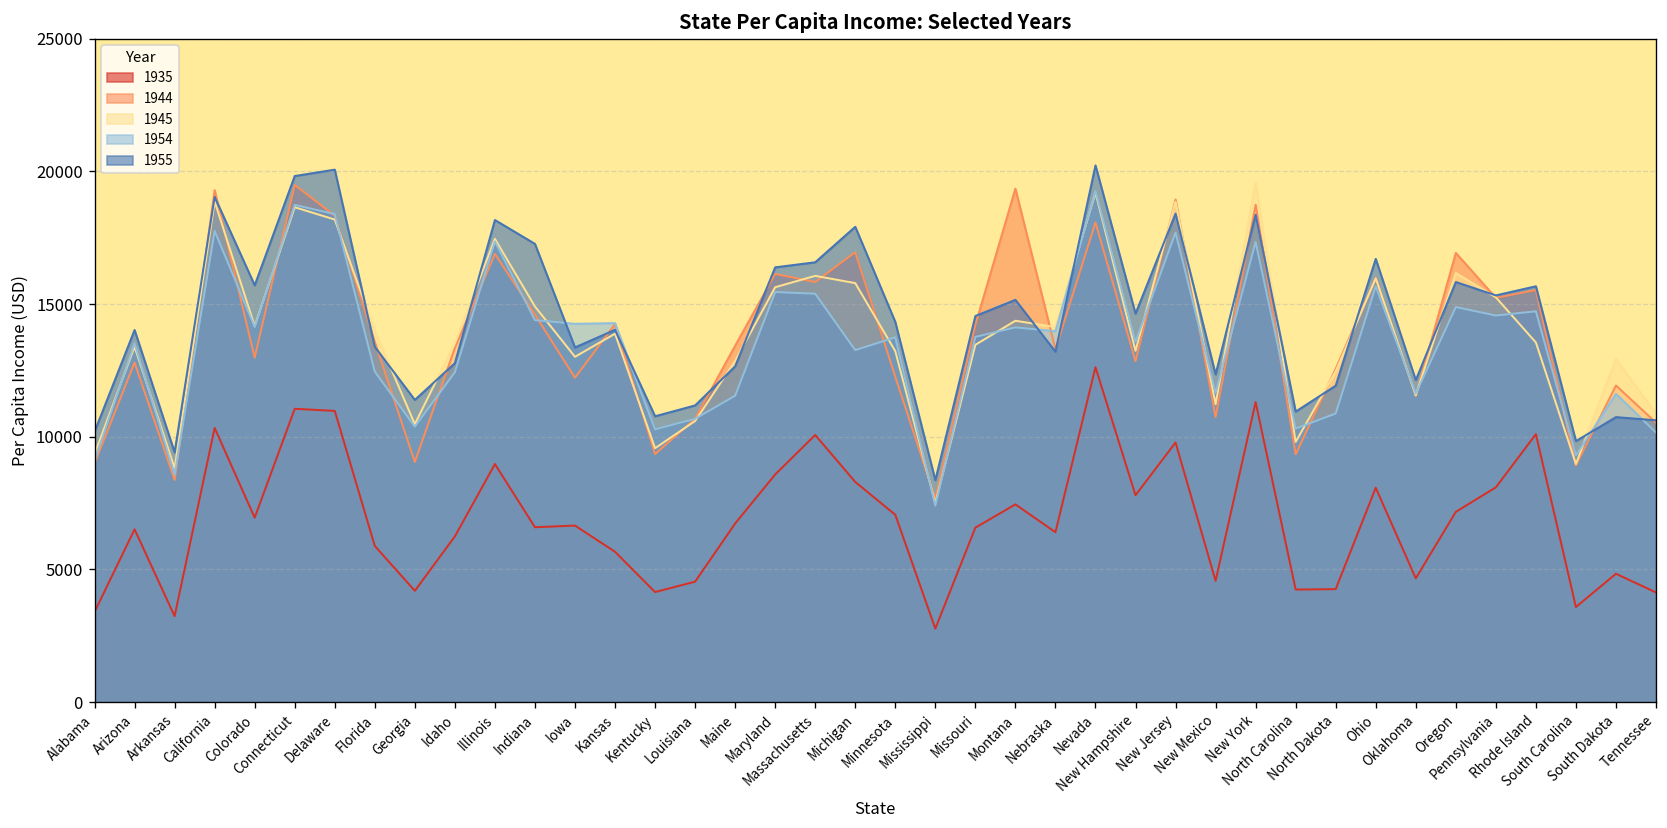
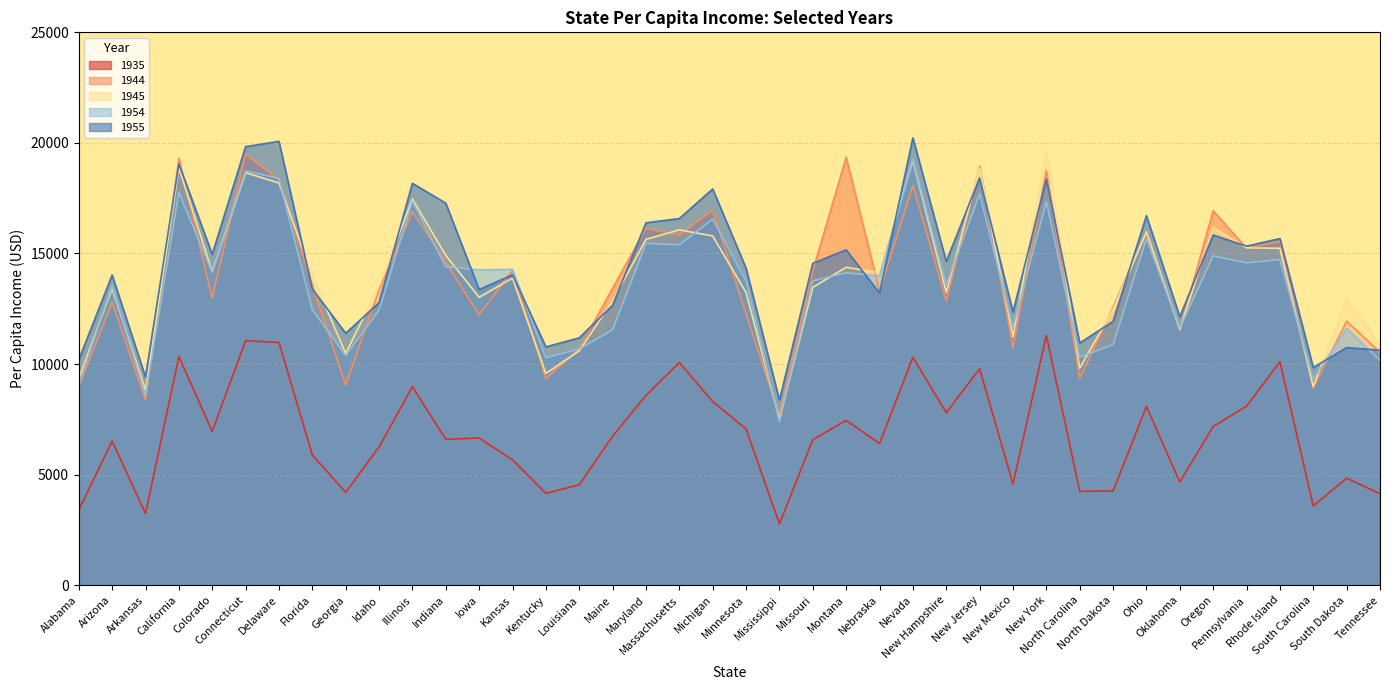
1955, Colorado: 15700 -> 15000
1954, Michigan: 13300 -> 16600
1935, Nevada: 12600 -> 10300
1945, Rhode Island: 13600 -> 15200
